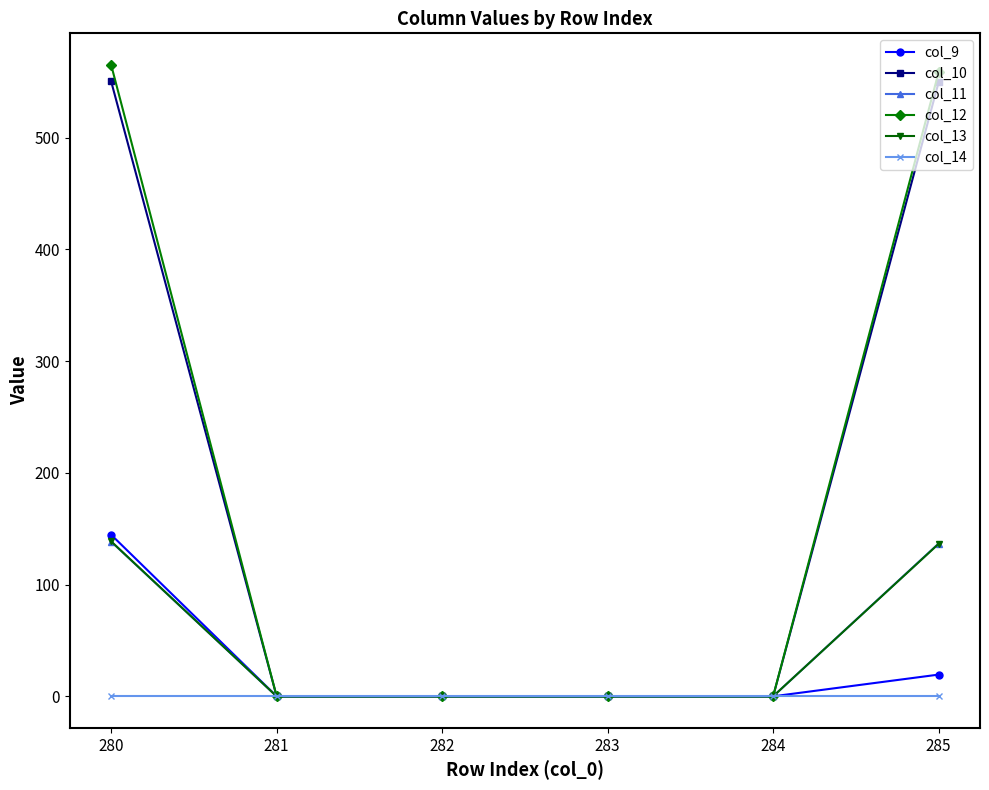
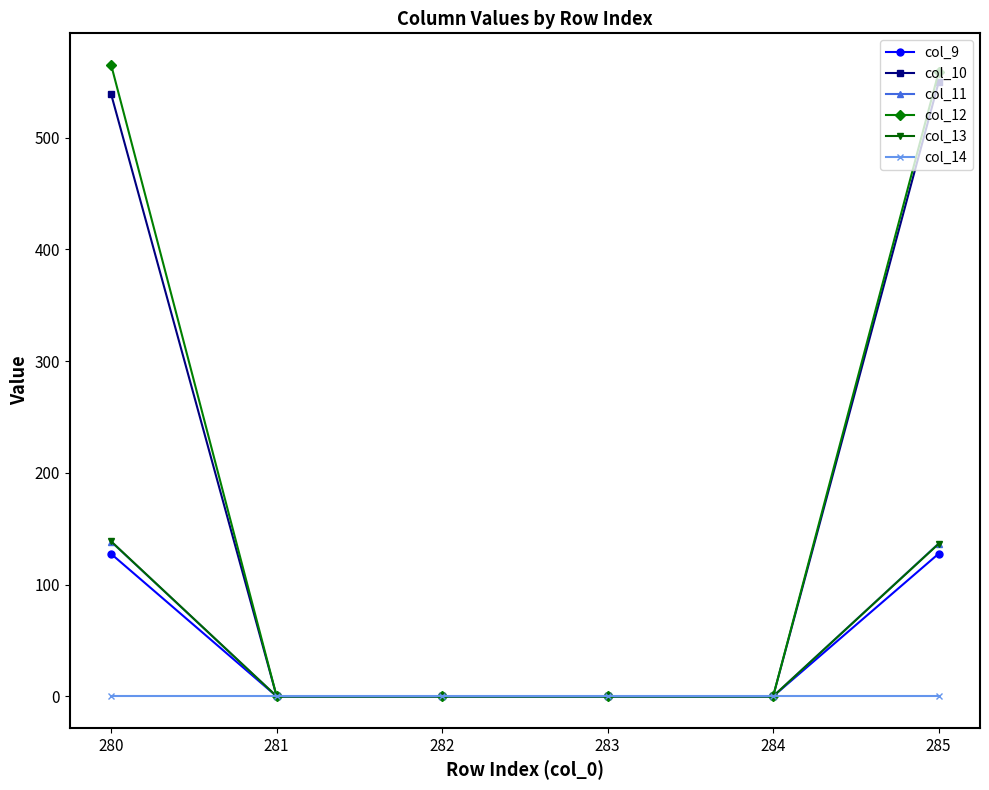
col_9, 280: 145 -> 127
col_10, 280: 550 -> 539
col_9, 285: 19 -> 128
